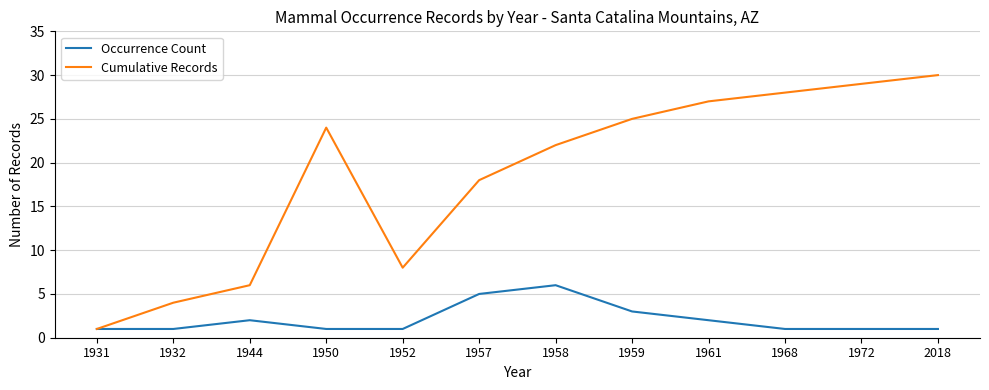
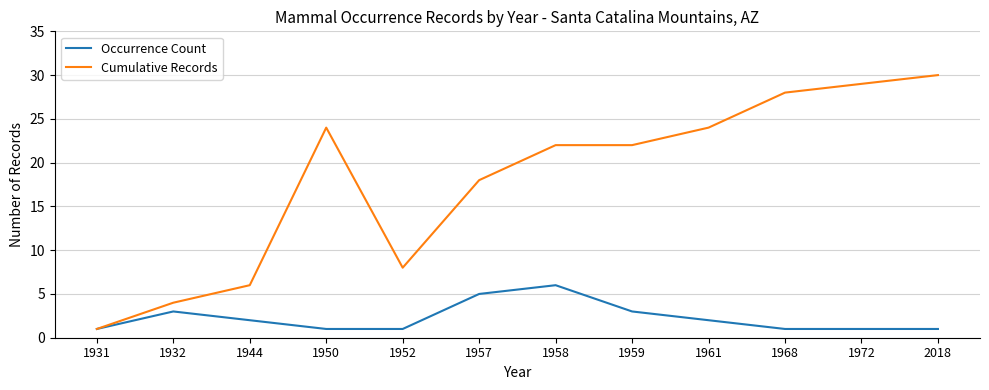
Occurrence Count, 1932: 1 -> 3
Cumulative Records, 1959: 25 -> 22
Cumulative Records, 1961: 27 -> 24
